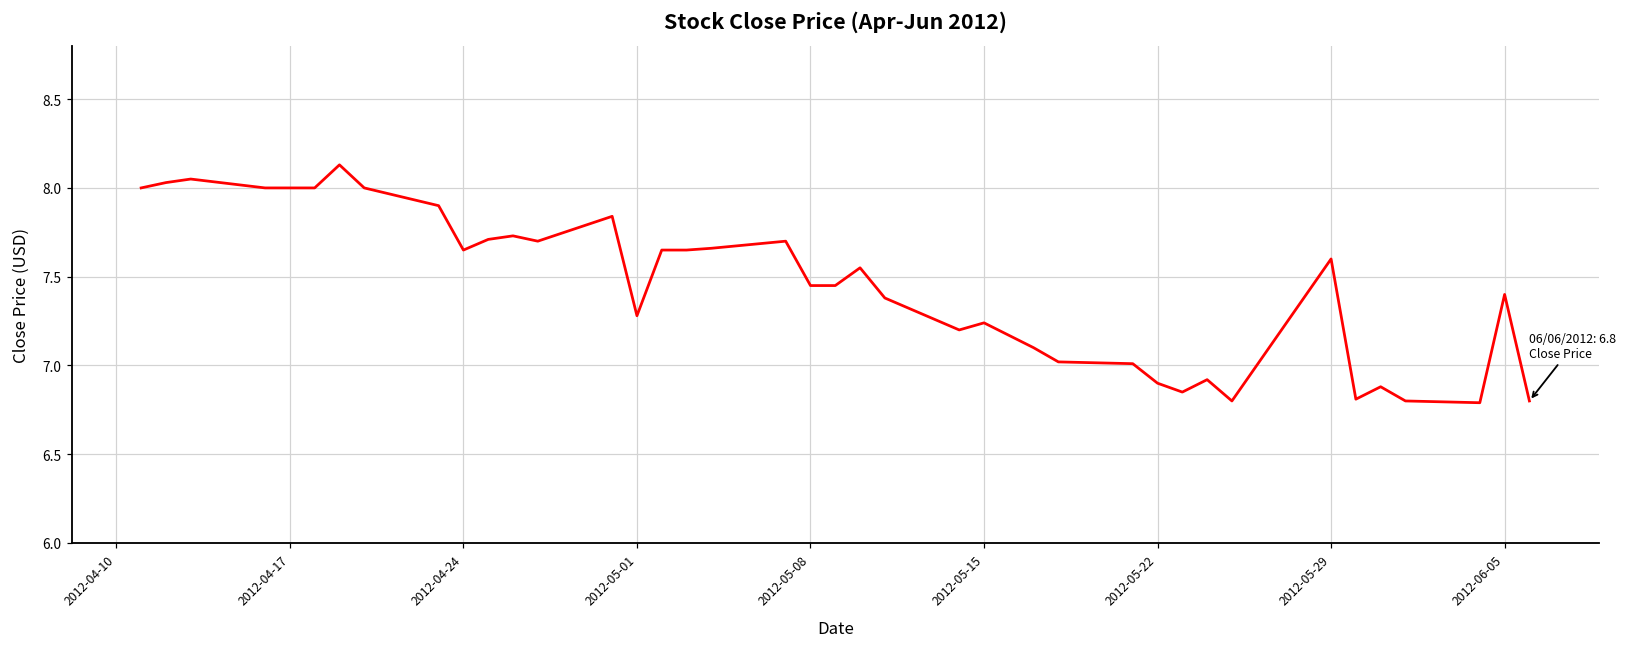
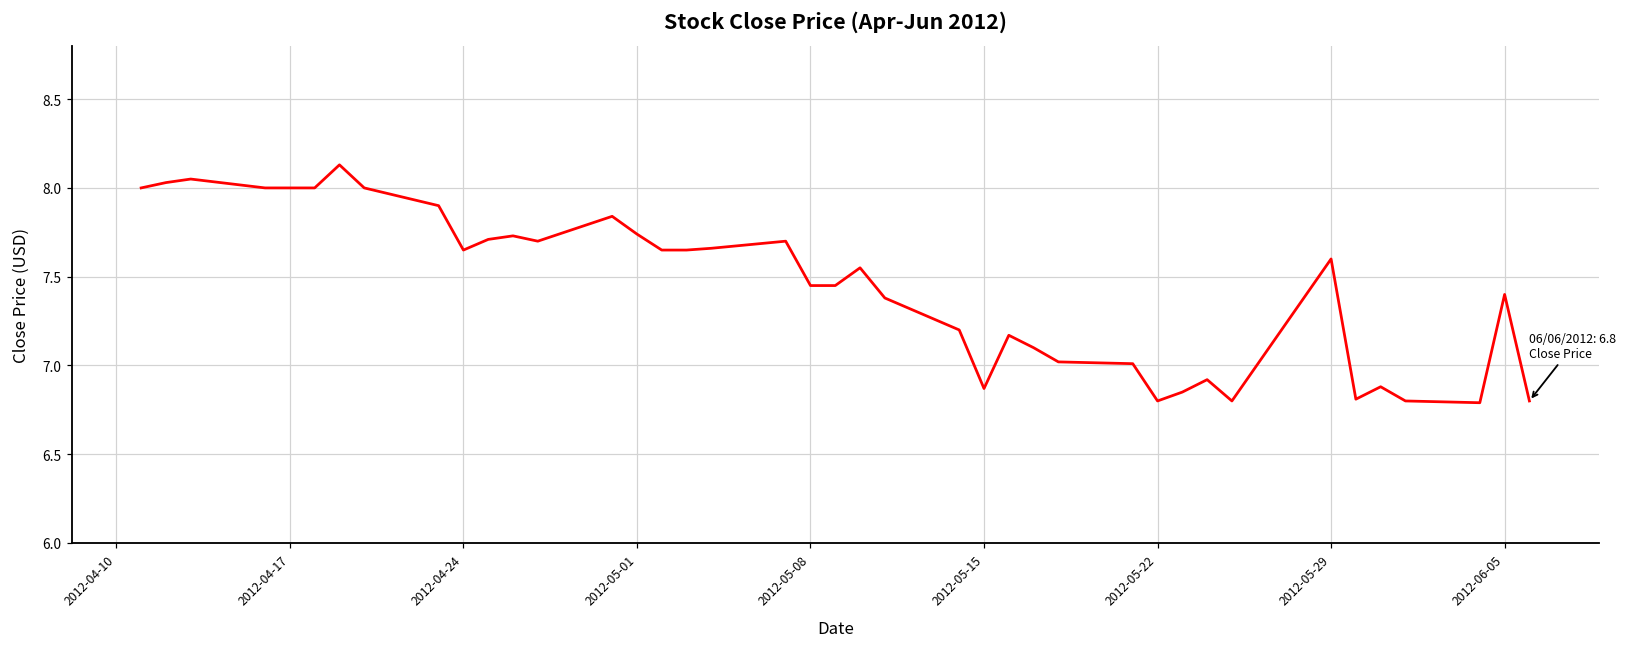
2012-05-01: 7.28 -> 7.74
2012-05-15: 7.24 -> 6.87
2012-05-22: 6.9 -> 6.8
